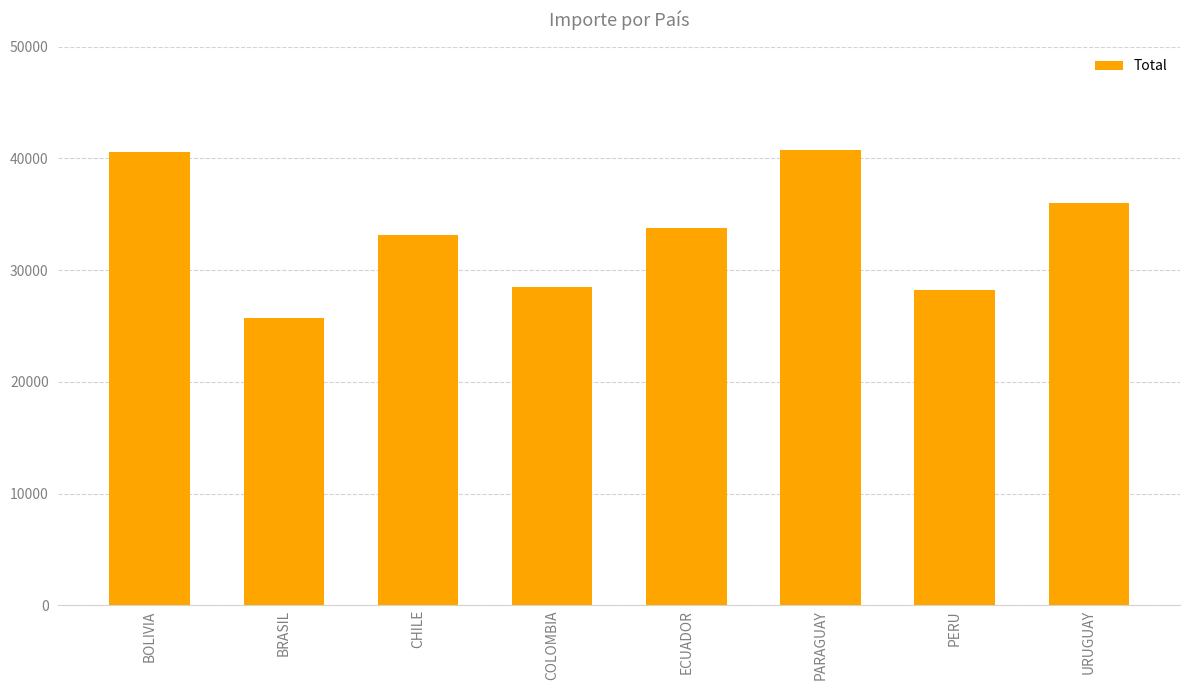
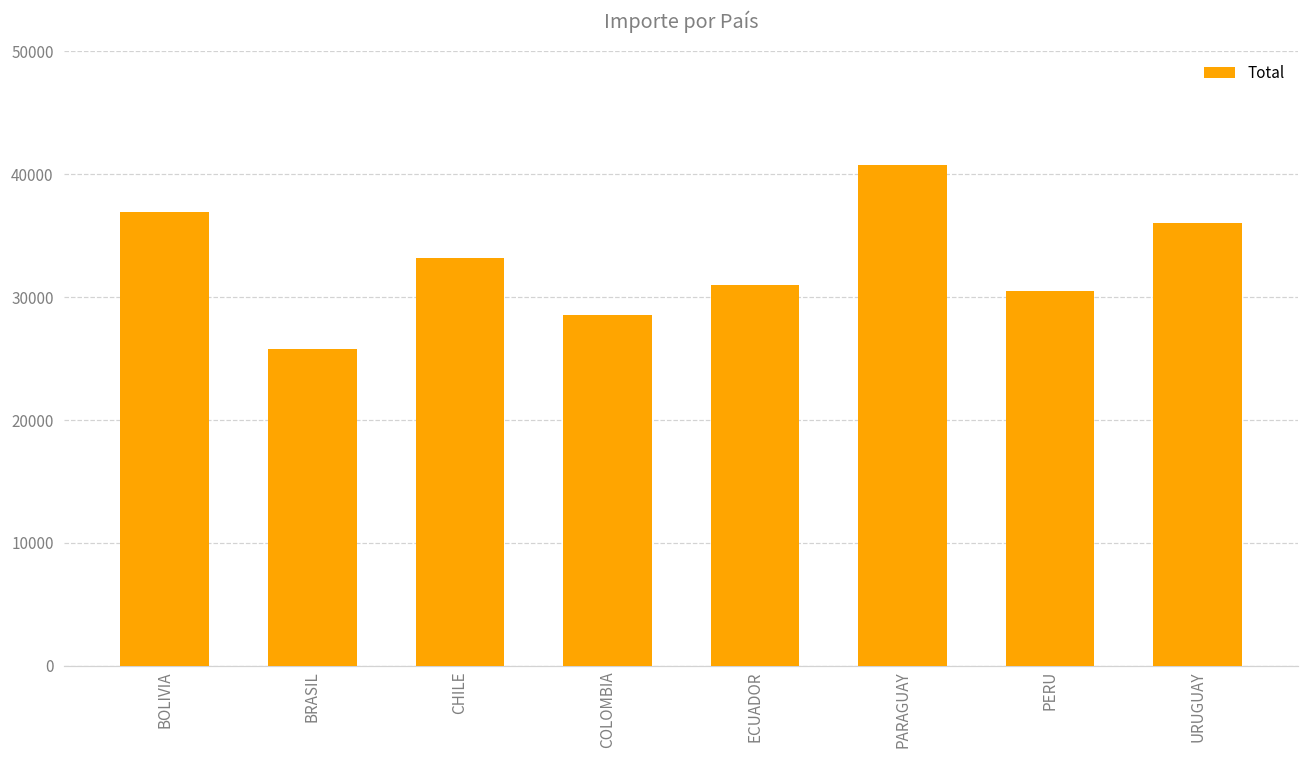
BOLIVIA: 40600 -> 36900
ECUADOR: 33800 -> 31000
PERU: 28200 -> 30500
